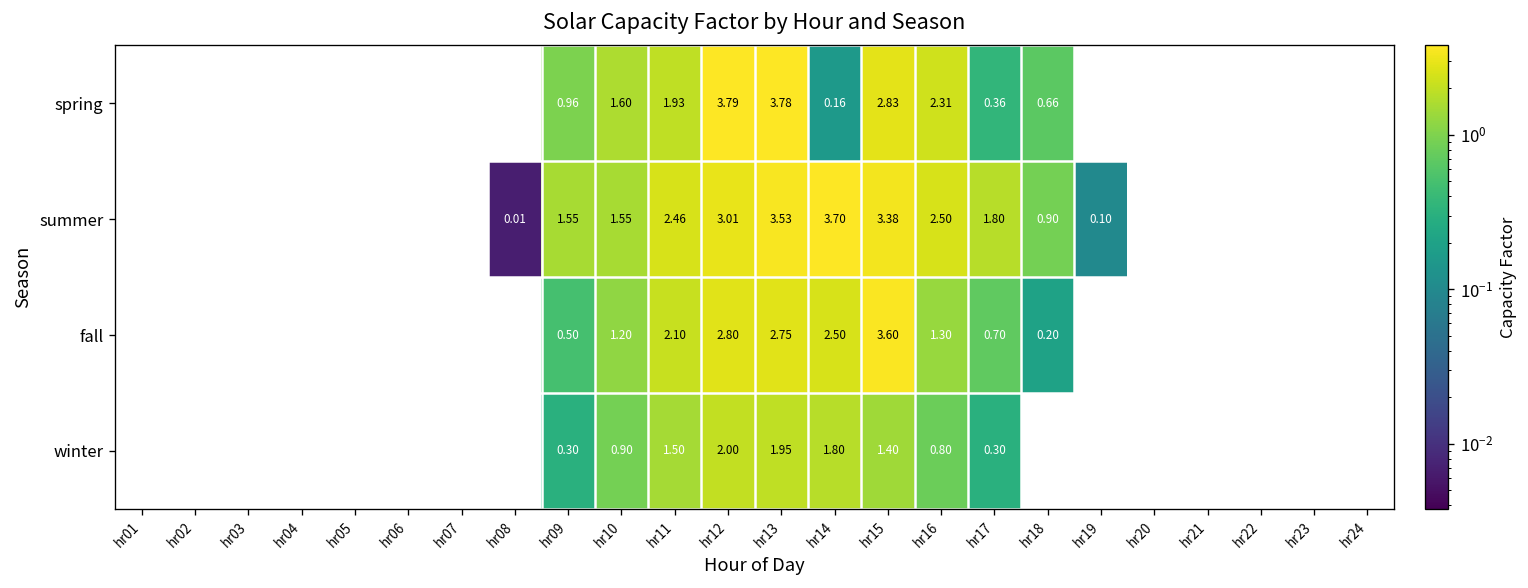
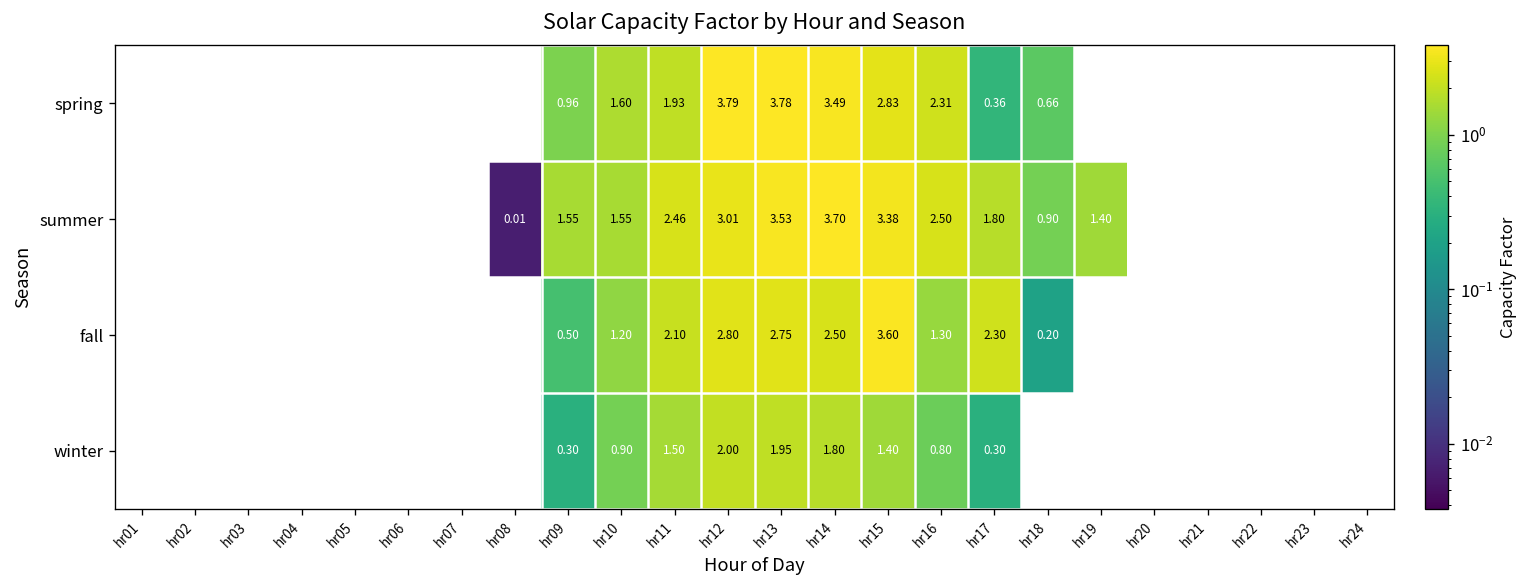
spring, hr14: 0.16 -> 3.49
summer, hr19: 0.10 -> 1.40
fall, hr17: 0.70 -> 2.30
